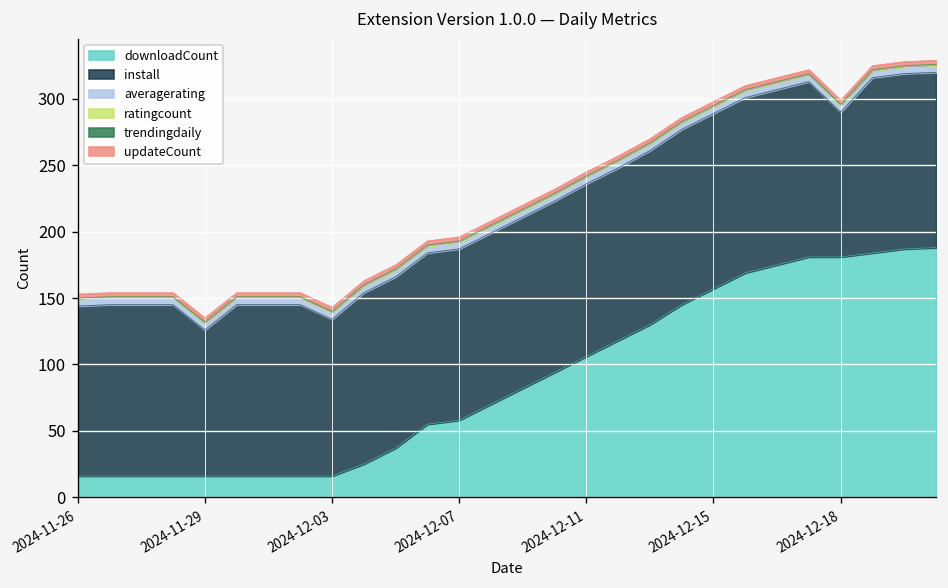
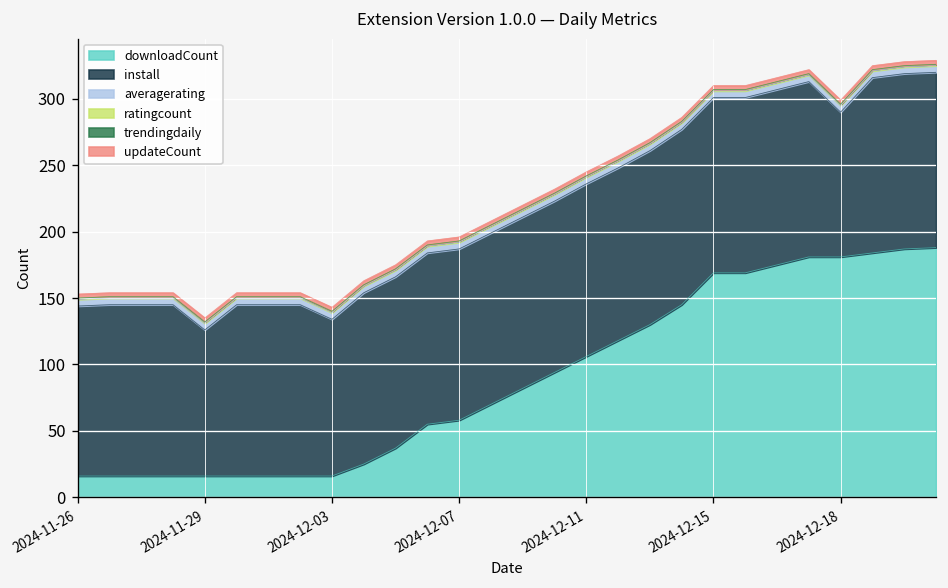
downloadCount, 2024-12-15: 157 -> 169
